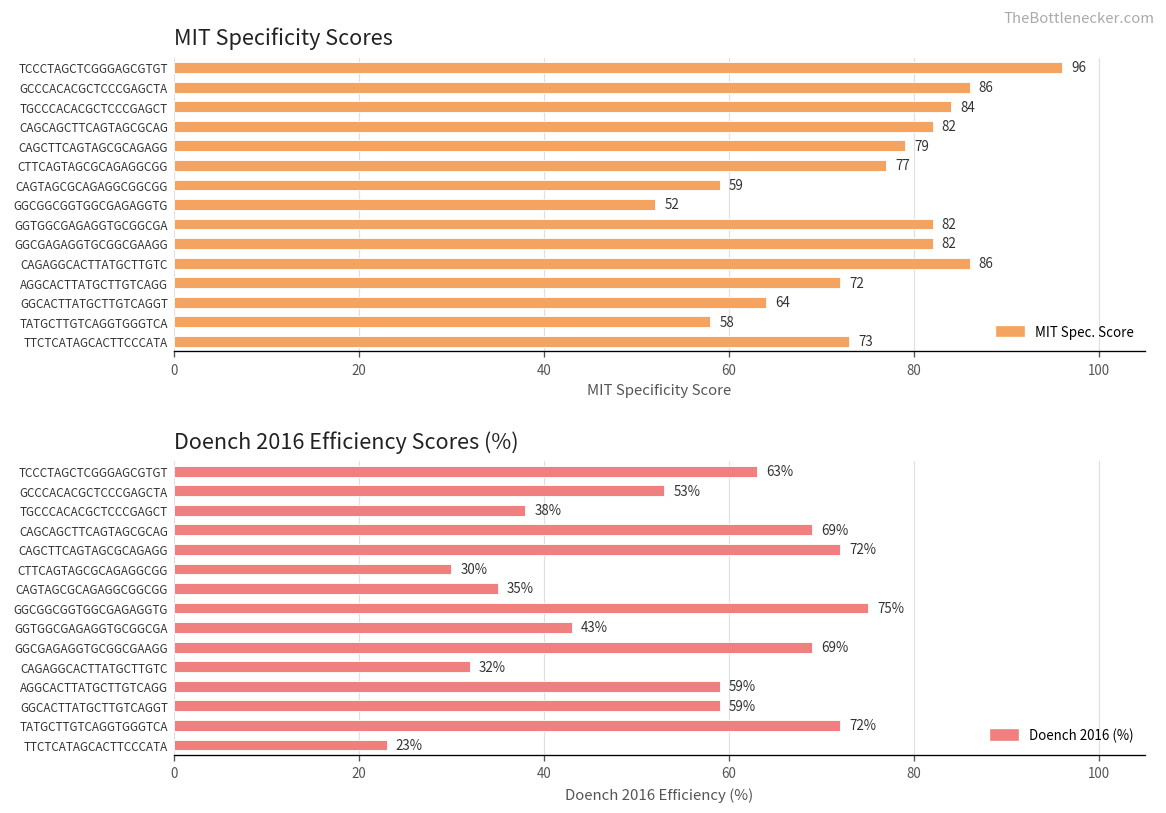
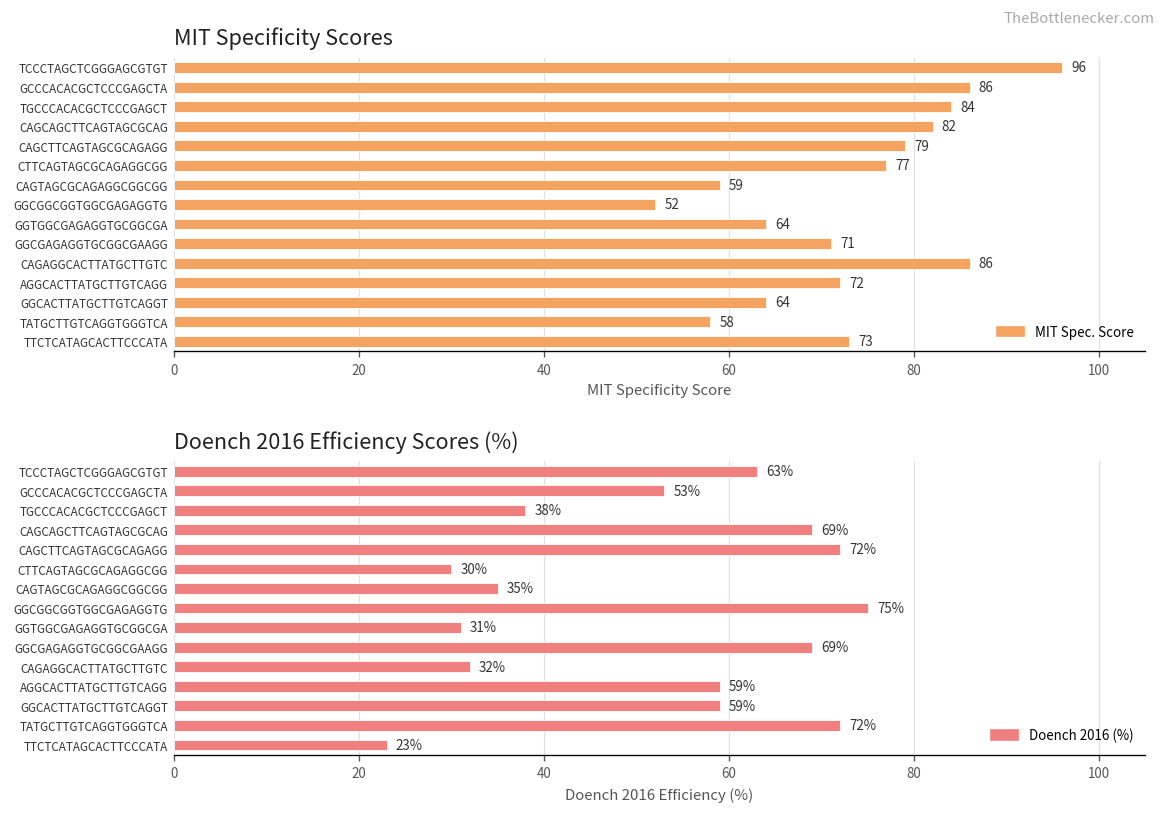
MIT Specificity Scores, GGTGGCGAGAGGTGCGGCGA: 82 -> 64
MIT Specificity Scores, GGCGAGAGGTGCGGCGAAGG: 82 -> 71
Doench 2016 Efficiency Scores (%), GGTGGCGAGAGGTGCGGCGA: 43% -> 31%
